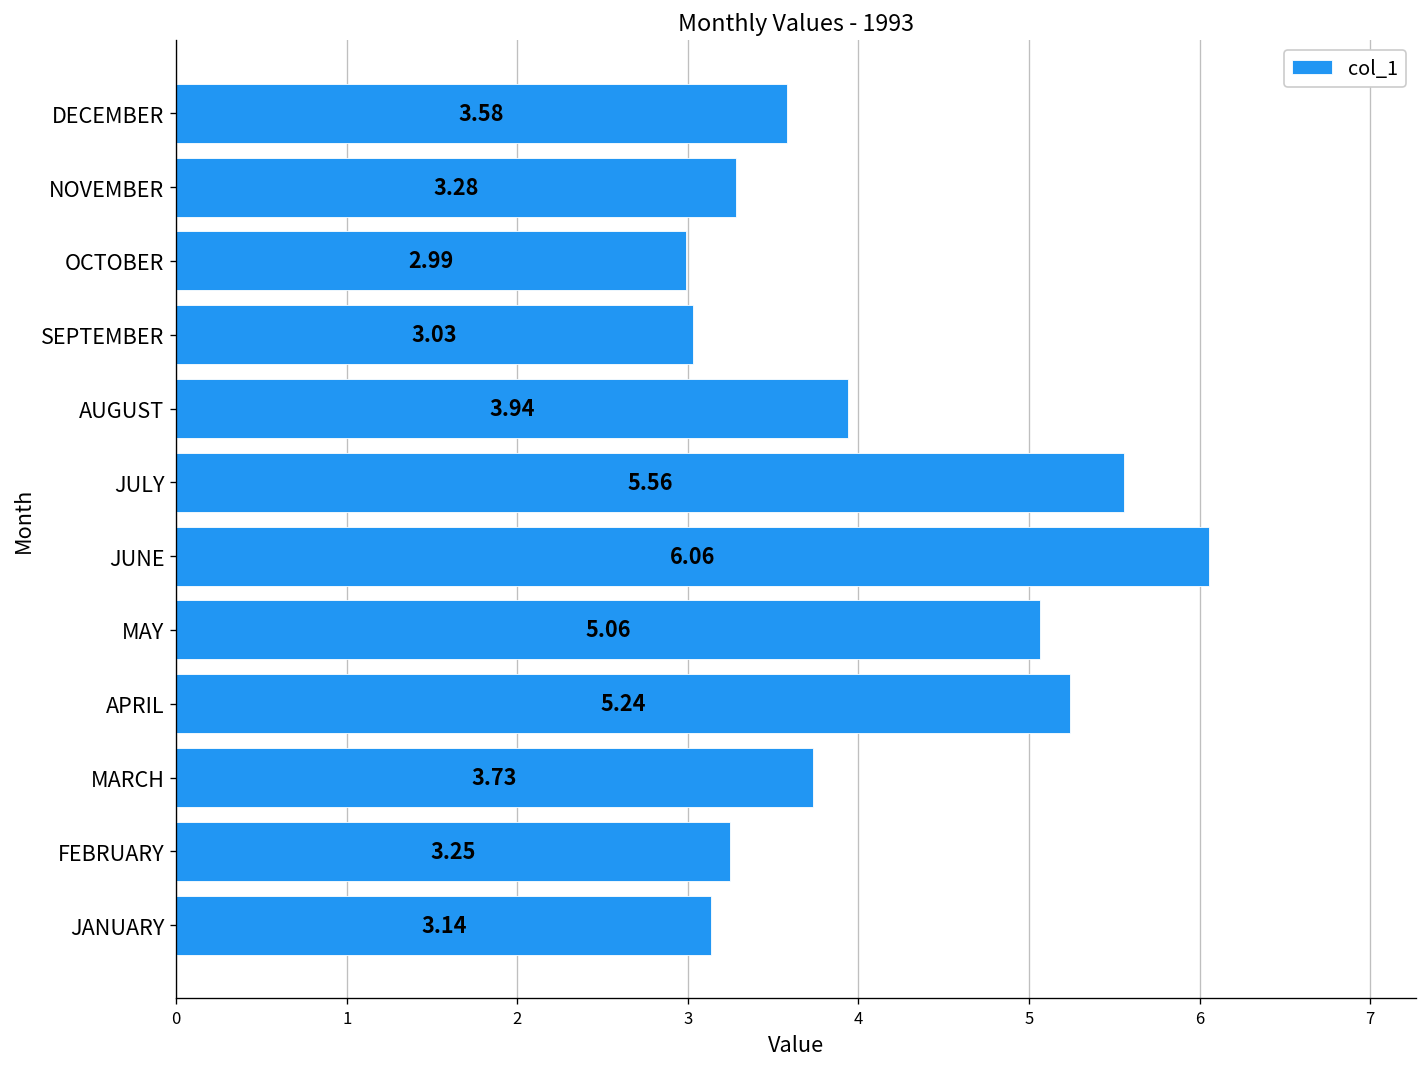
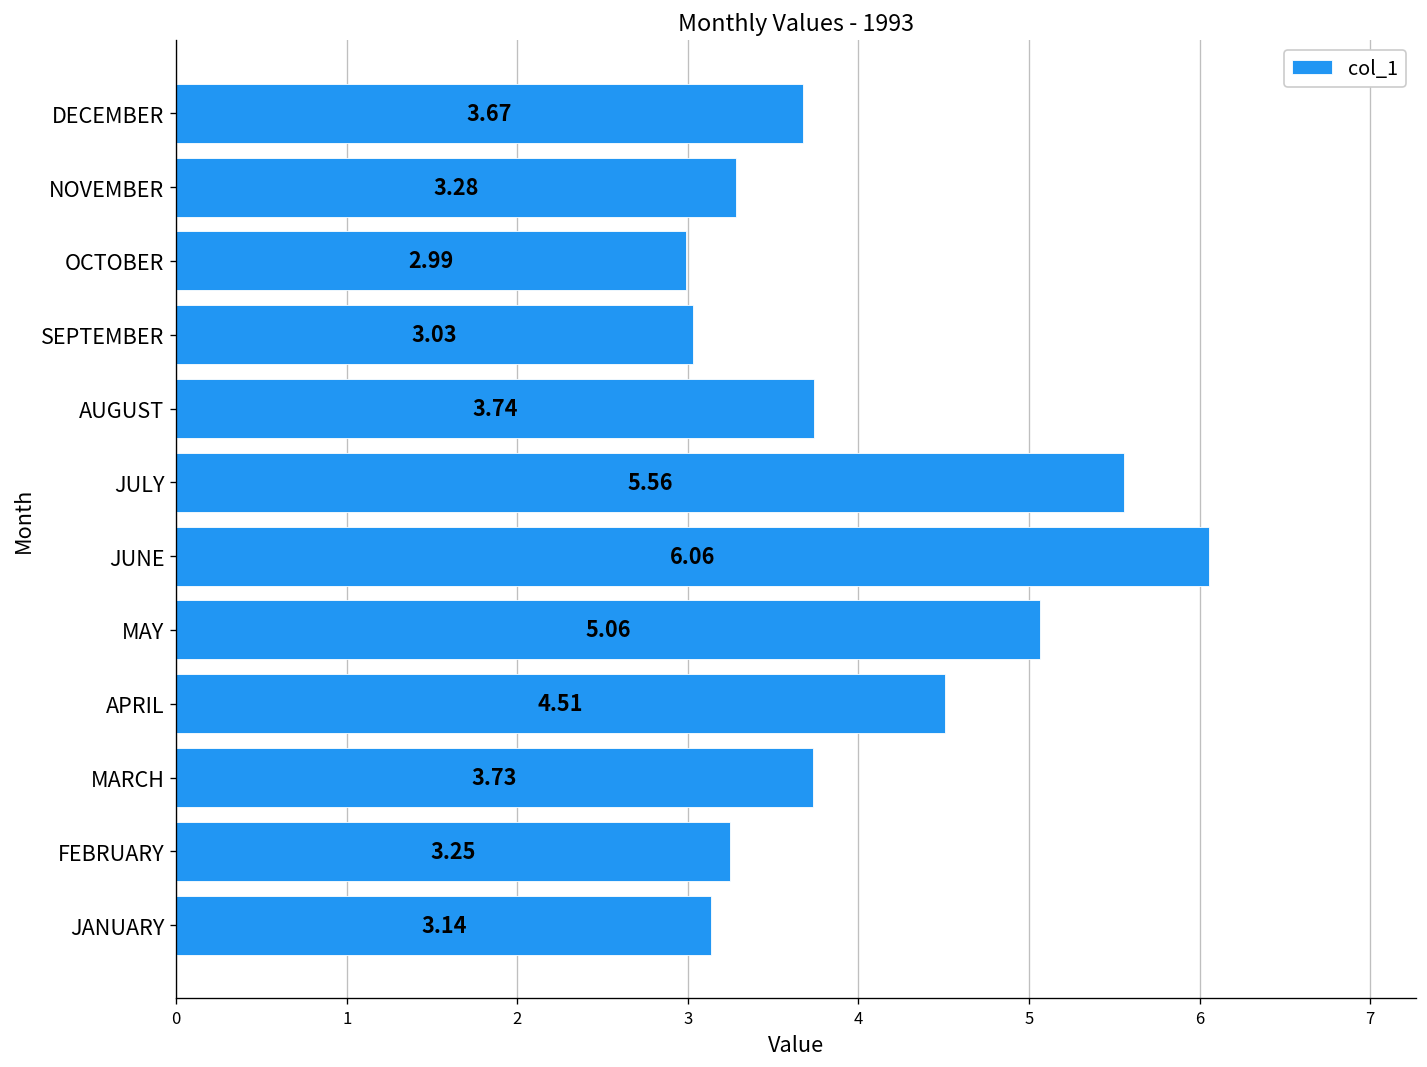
DECEMBER: 3.58 -> 3.67
AUGUST: 3.94 -> 3.74
APRIL: 5.24 -> 4.51
